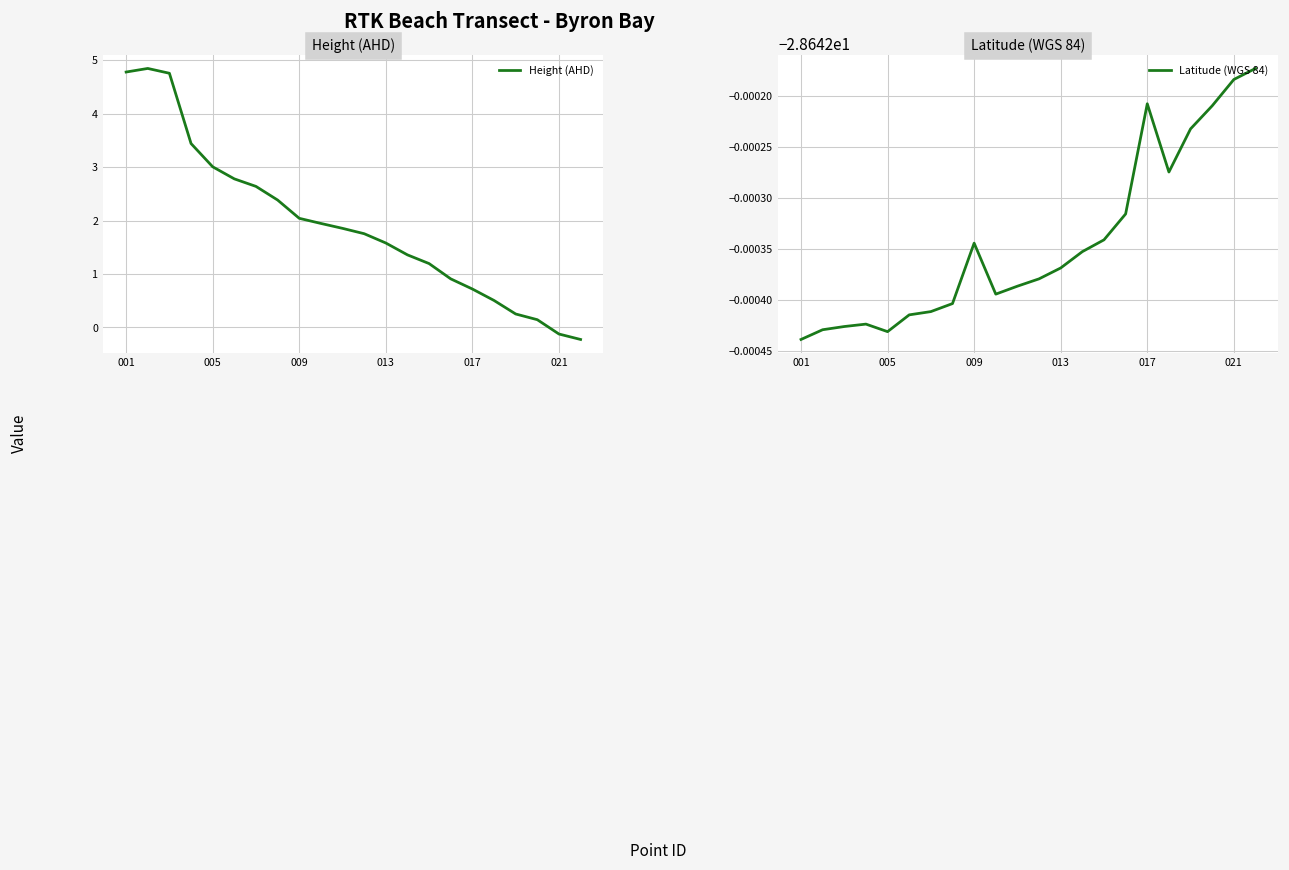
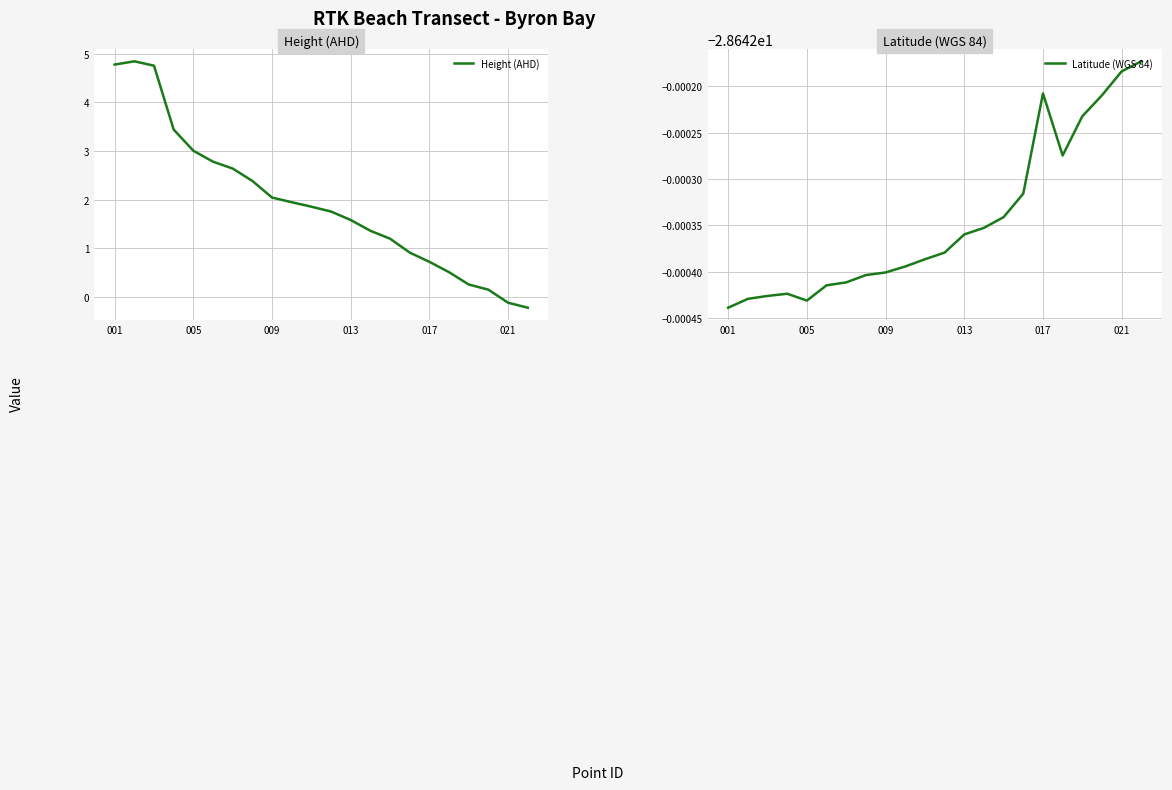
Latitude (WGS 84), 009: -28.64234 -> -28.64240
Latitude (WGS 84), 013: -28.64237 -> -28.64236
